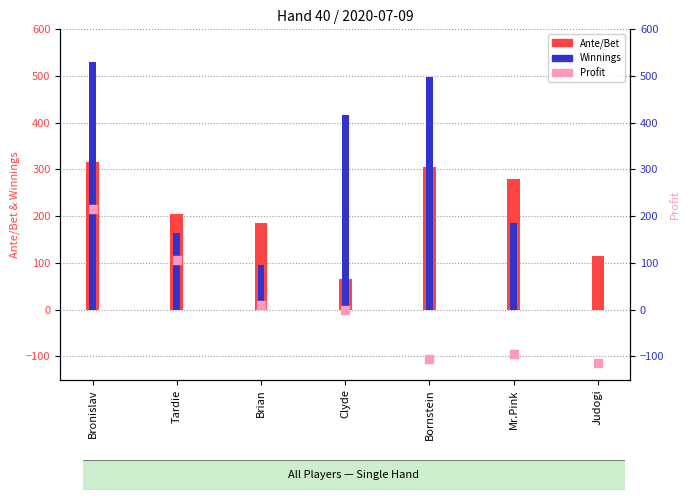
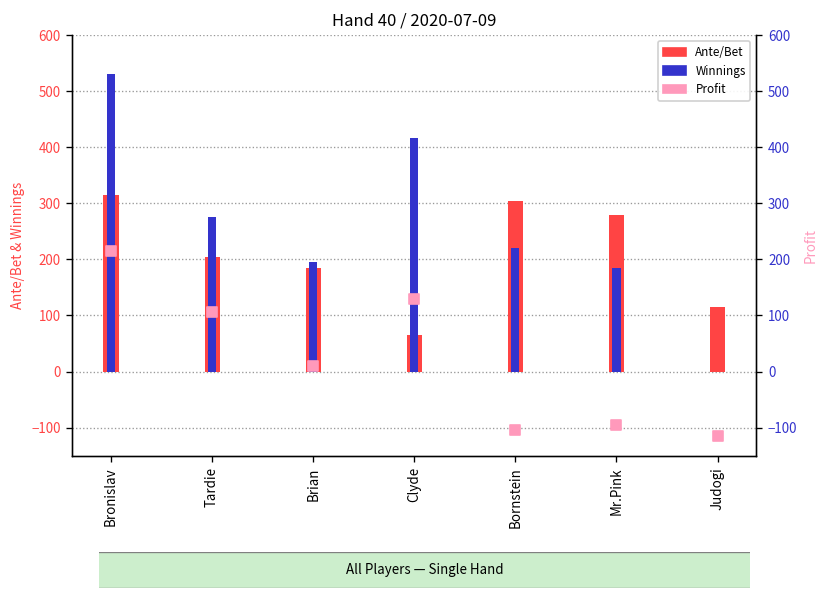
Winnings, Tardie: 170 -> 280
Winnings, Brian: 100 -> 200
Winnings, Bornstein: 500 -> 220
Profit, Clyde: 0 -> 130
